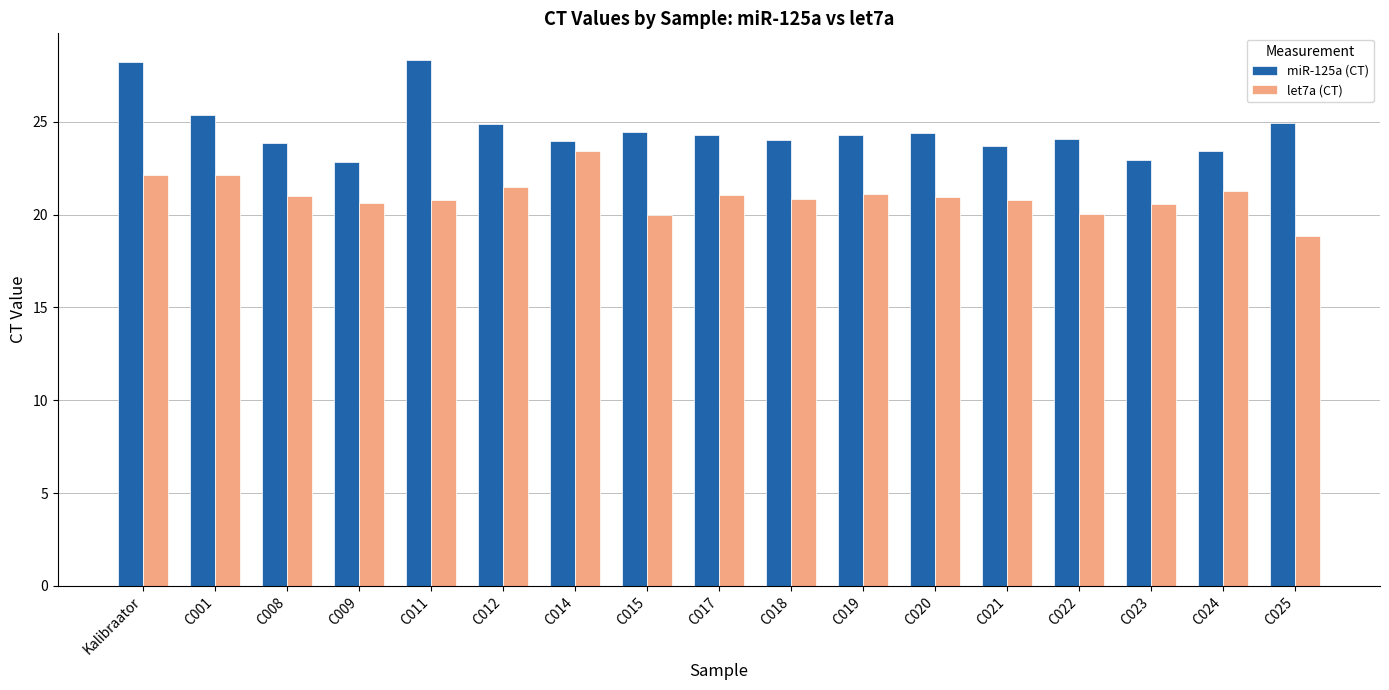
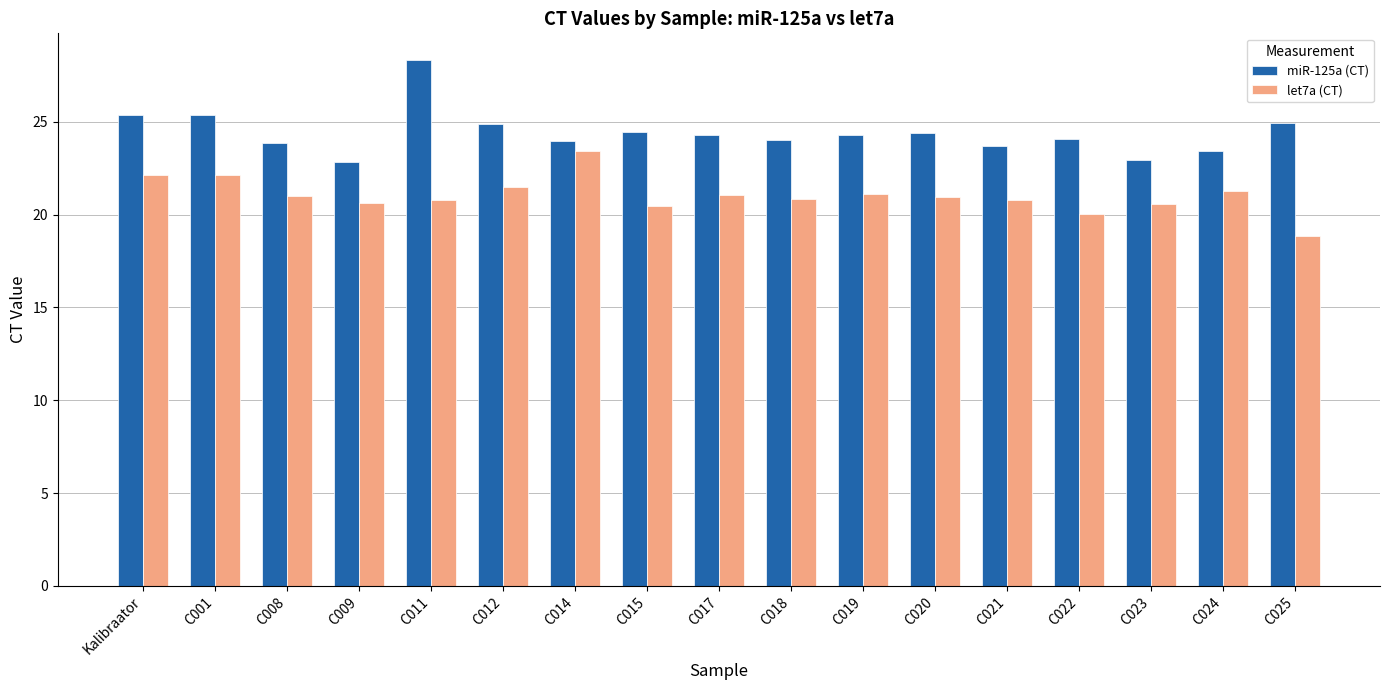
miR-125a (CT), Kalibraator: 28.2 -> 25.4
let7a (CT), C015: 20.0 -> 20.4
